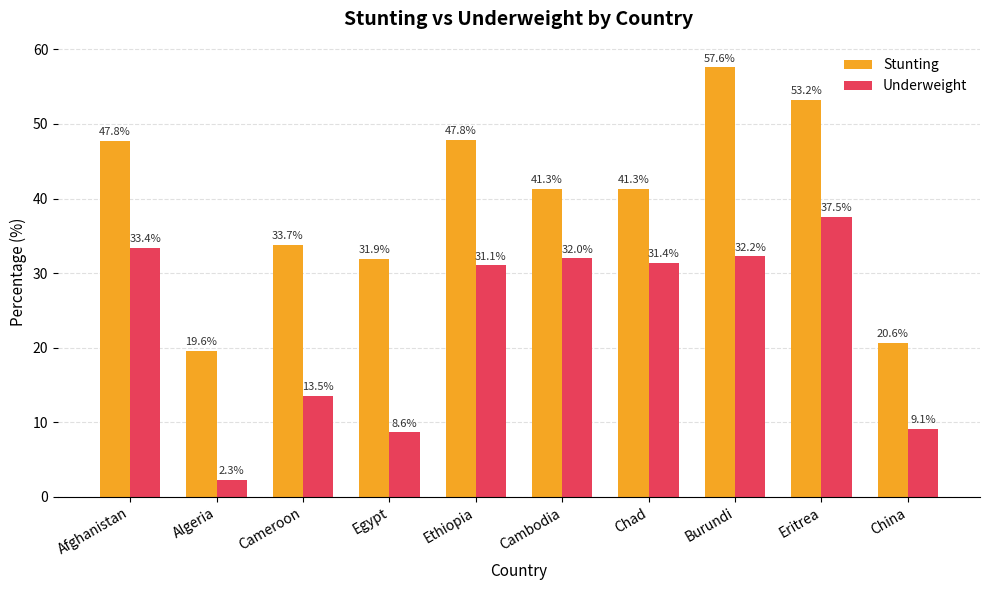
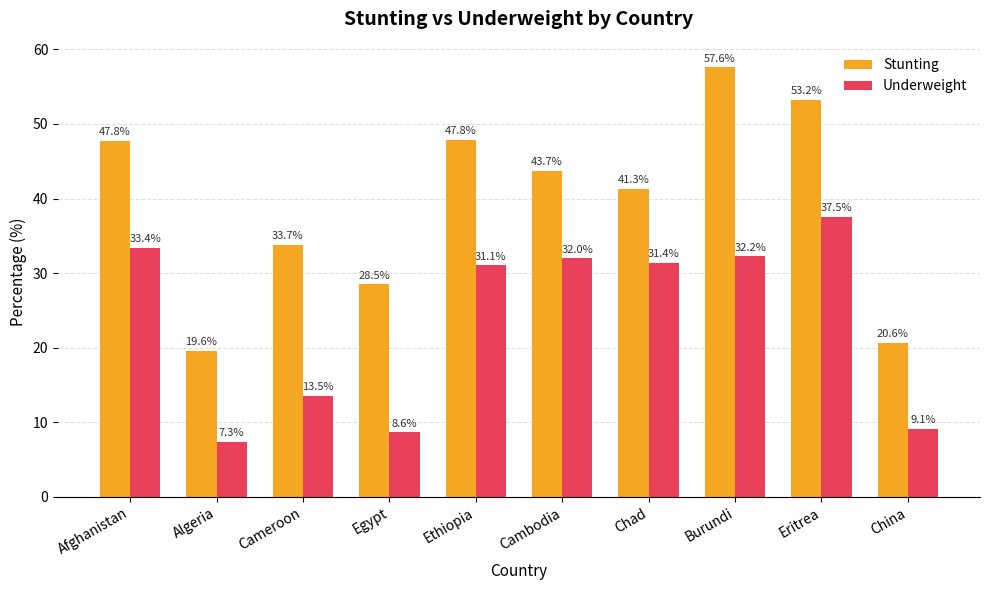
Underweight, Algeria: 2.3% -> 7.3%
Stunting, Egypt: 31.9% -> 28.5%
Stunting, Cambodia: 41.3% -> 43.7%
